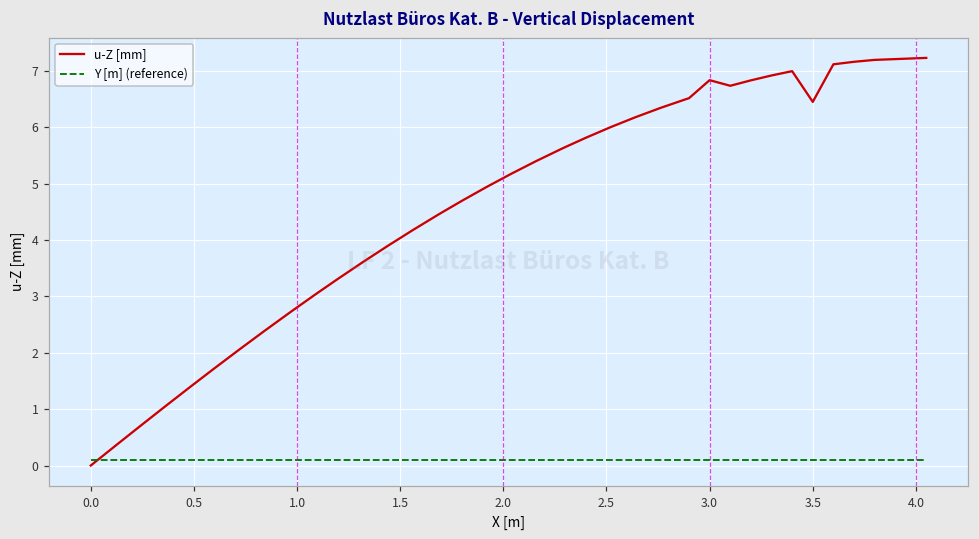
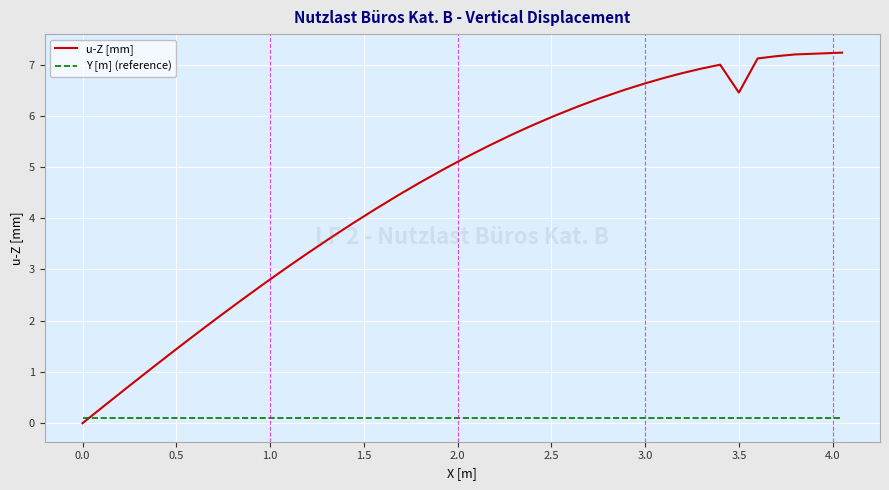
u-Z [mm], 3.0: 6.8 -> 6.6
